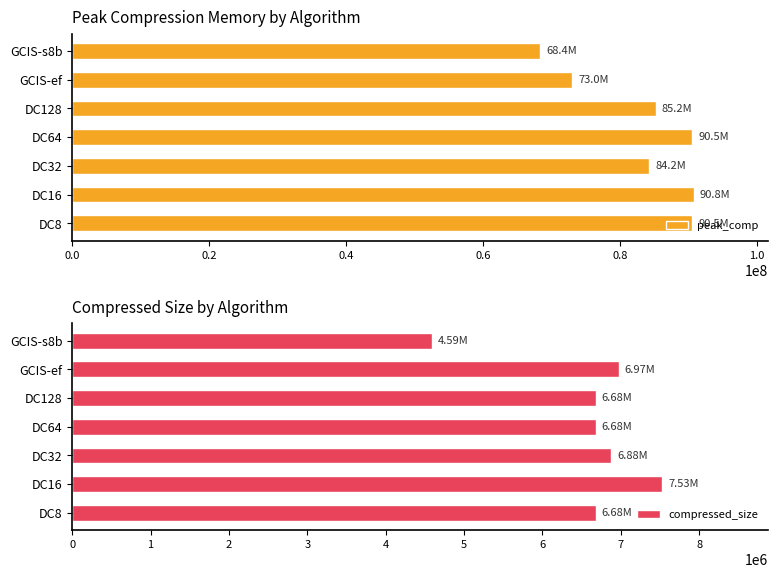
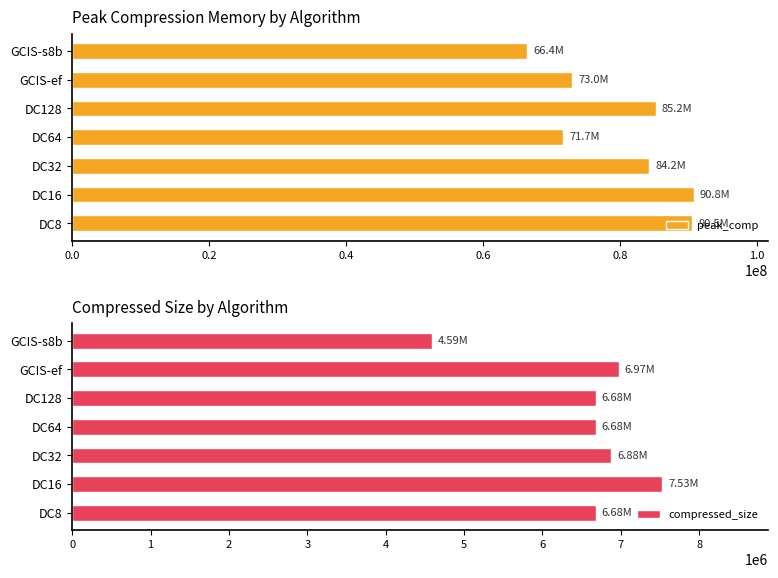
Peak Compression Memory by Algorithm, GCIS-s8b: 68.4M -> 66.4M
Peak Compression Memory by Algorithm, DC64: 90.5M -> 71.7M
